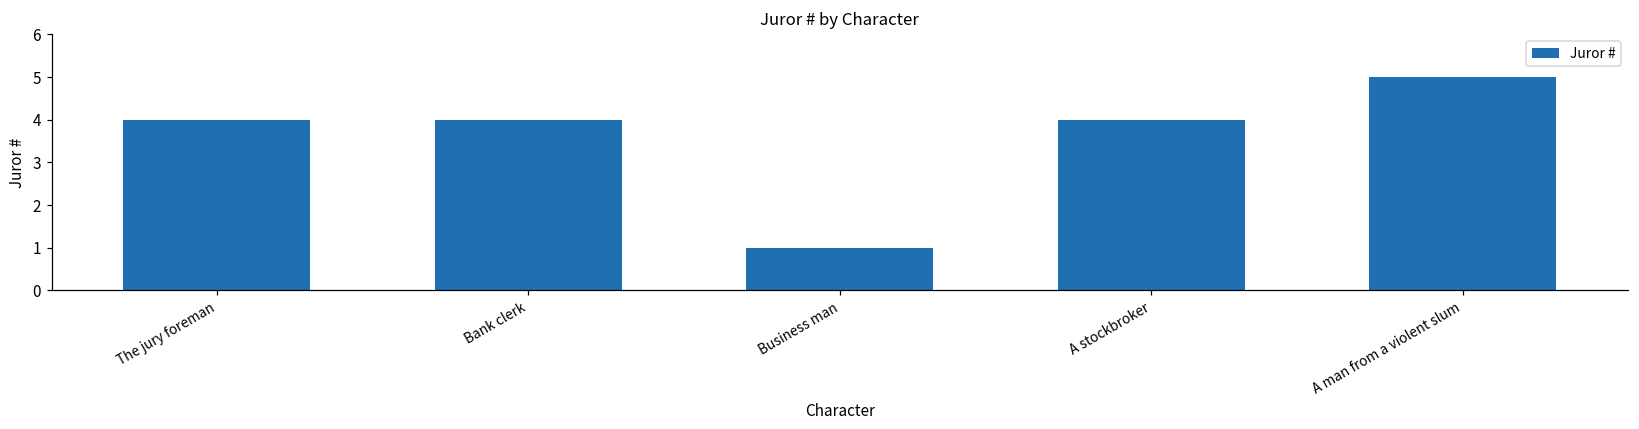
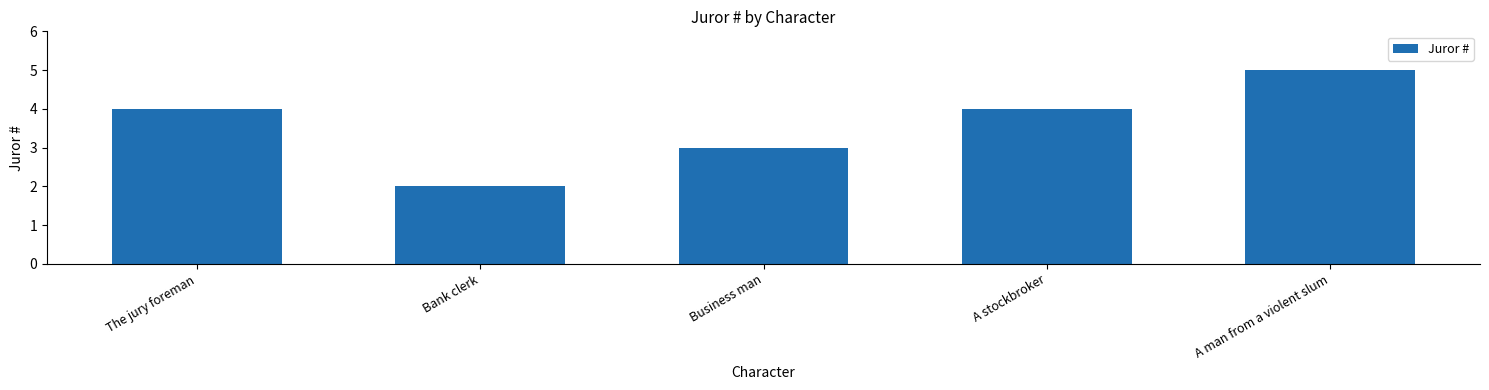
Bank clerk: 4 -> 2
Business man: 1 -> 3
